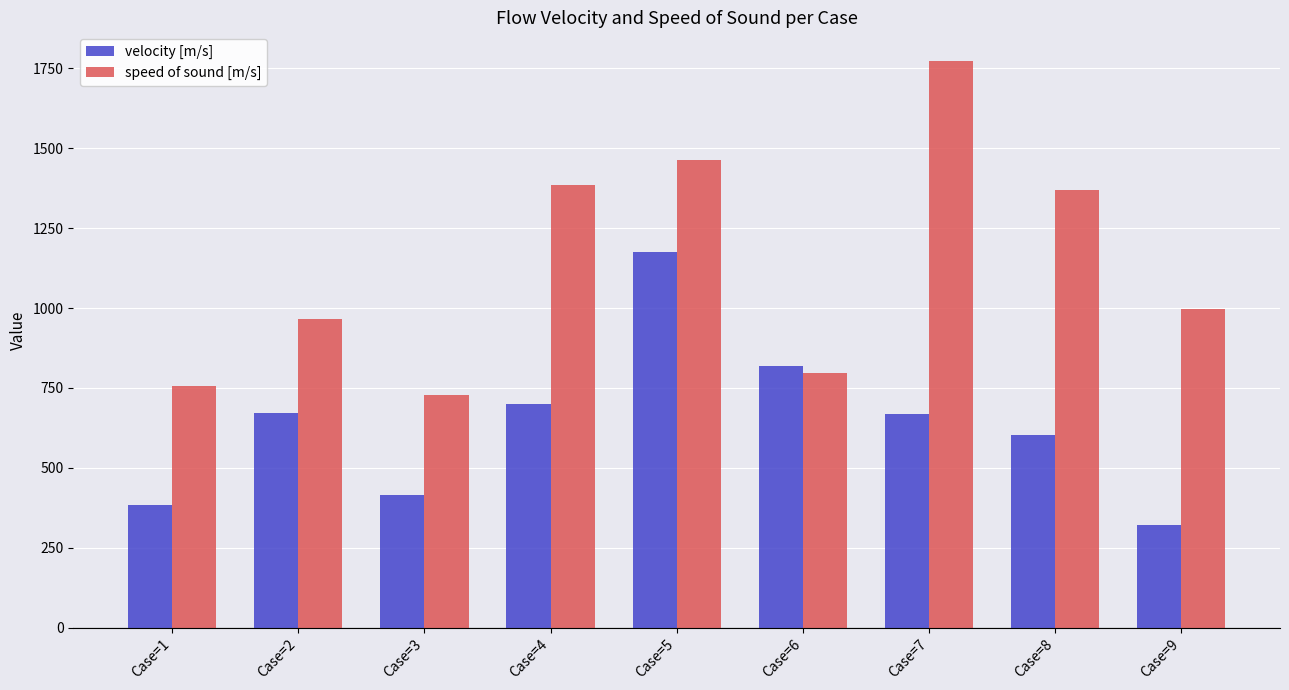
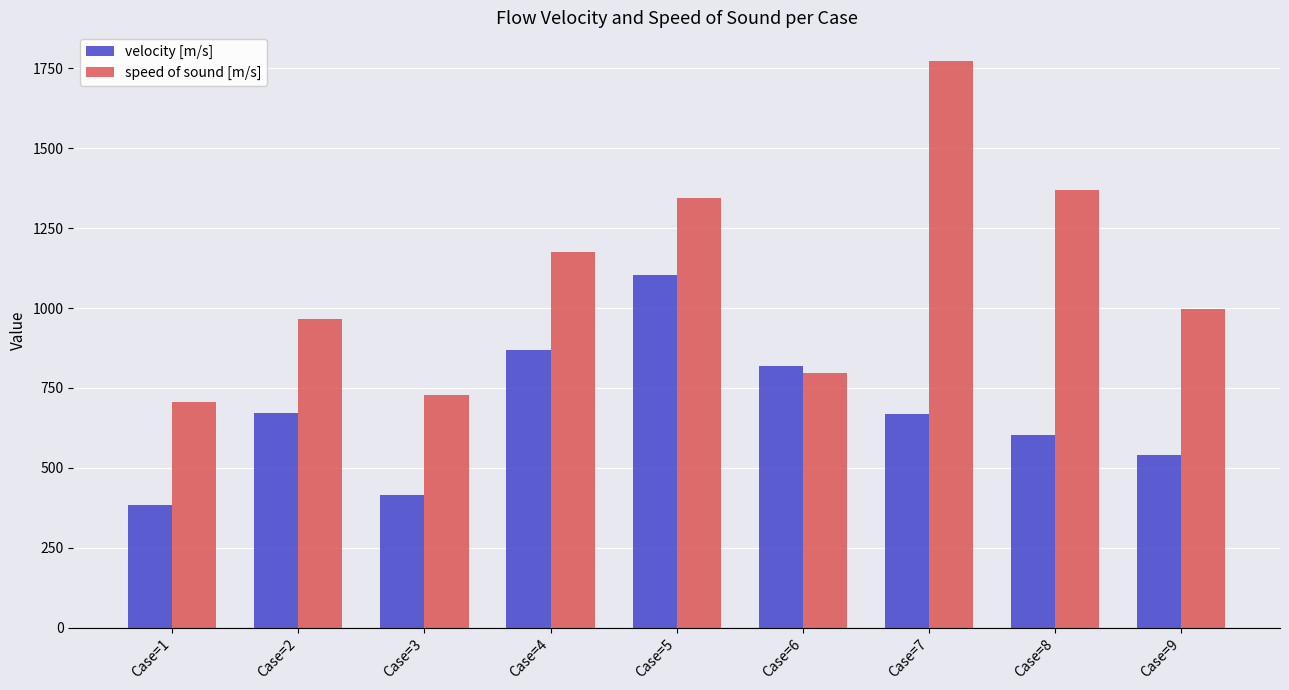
speed of sound [m/s], Case=1: 750 -> 700
velocity [m/s], Case=4: 700 -> 870
speed of sound [m/s], Case=4: 1390 -> 1170
velocity [m/s], Case=5: 1180 -> 1100
speed of sound [m/s], Case=5: 1460 -> 1340
velocity [m/s], Case=9: 320 -> 540
